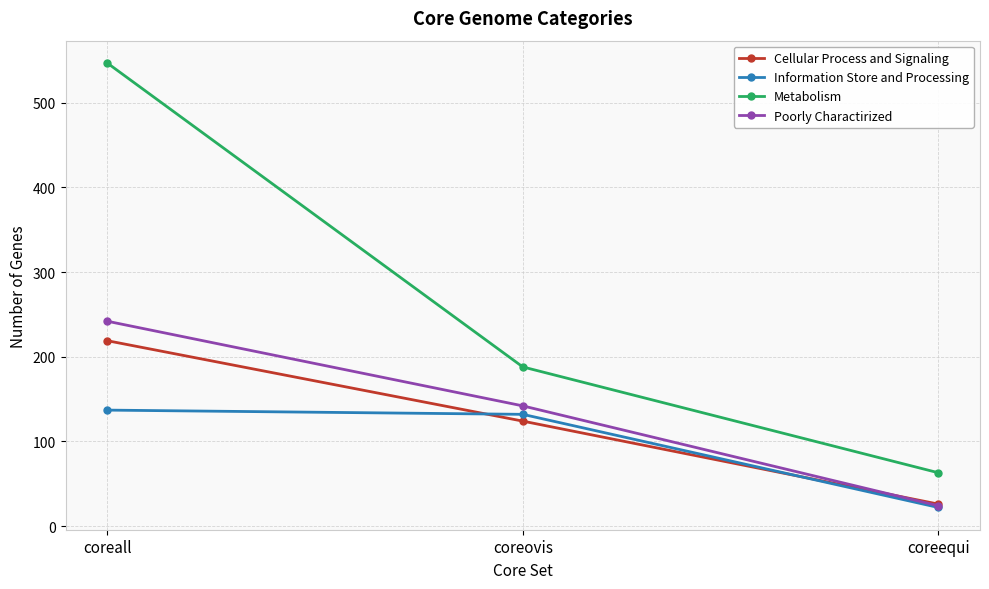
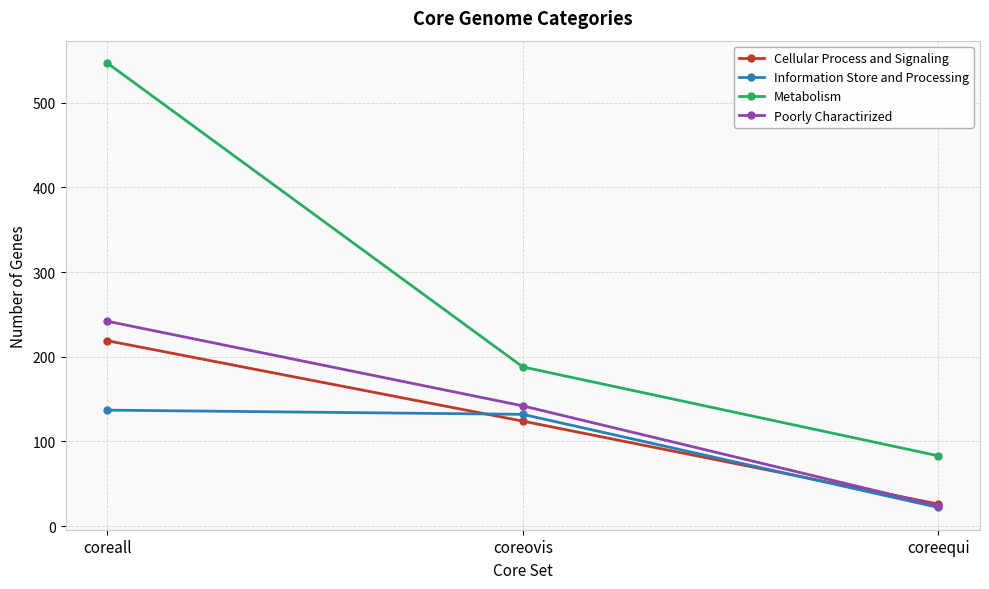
Metabolism, coreequi: 60 -> 80
